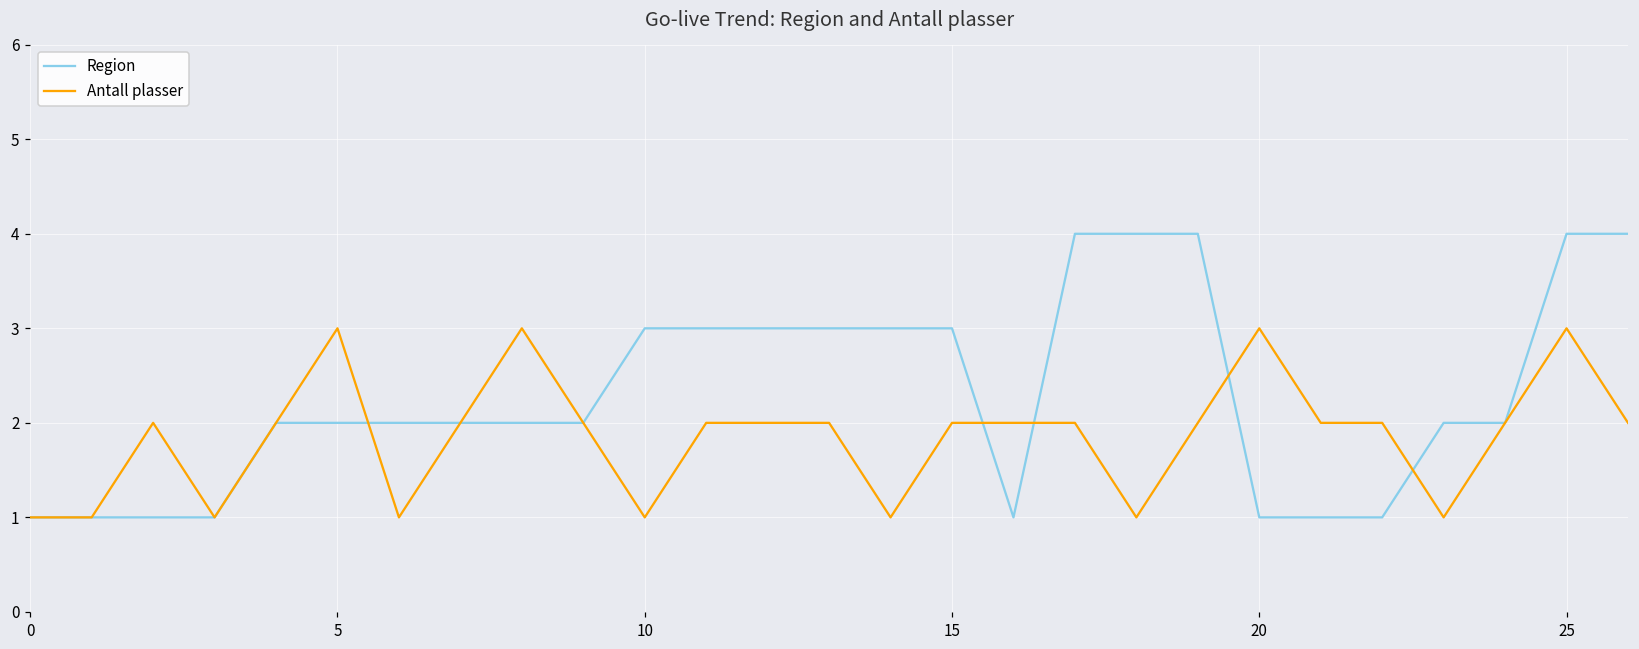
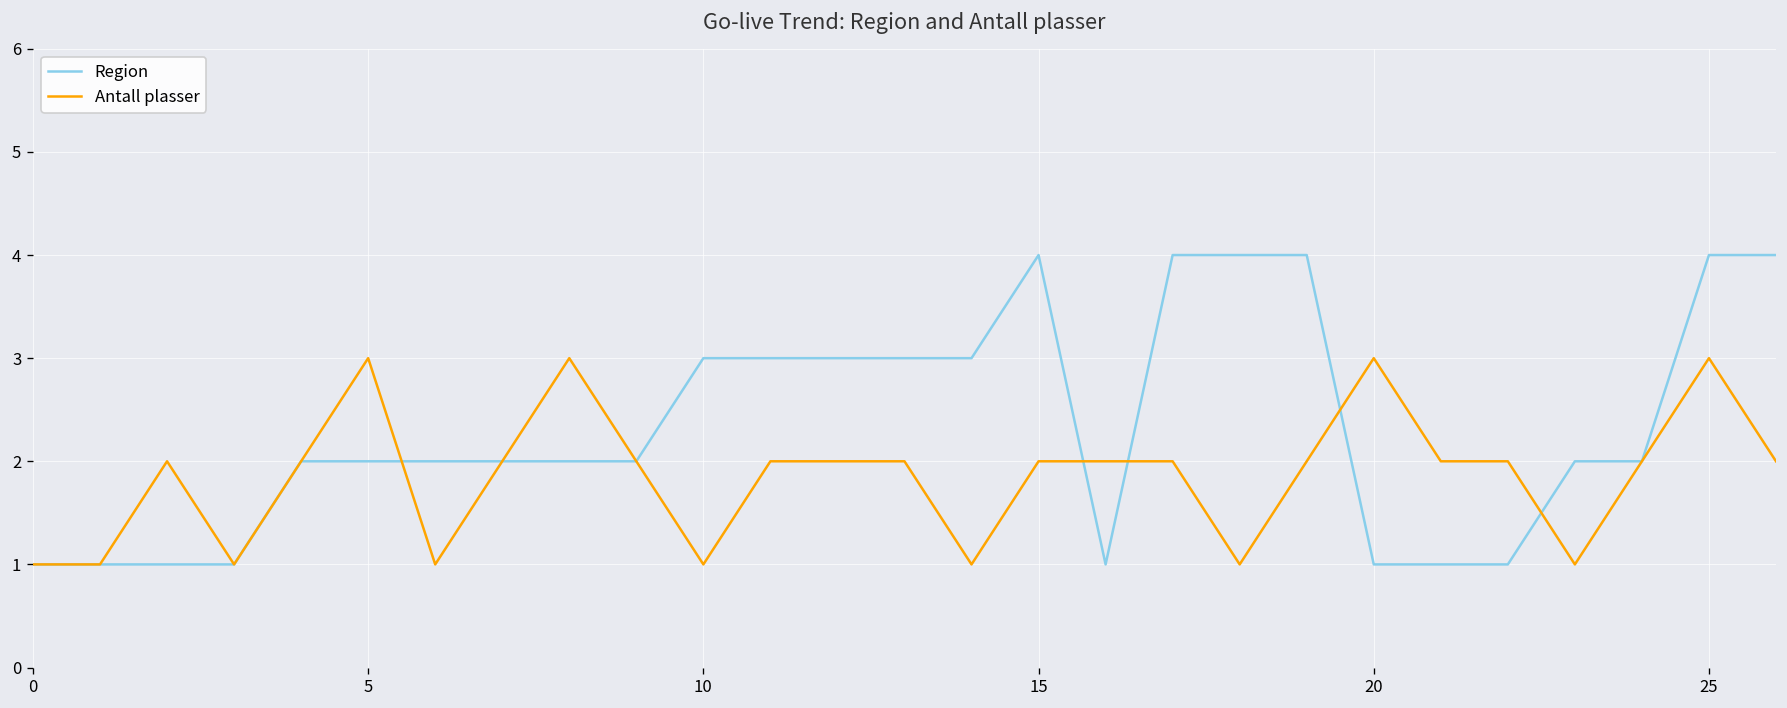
Region, 15: 3 -> 4
